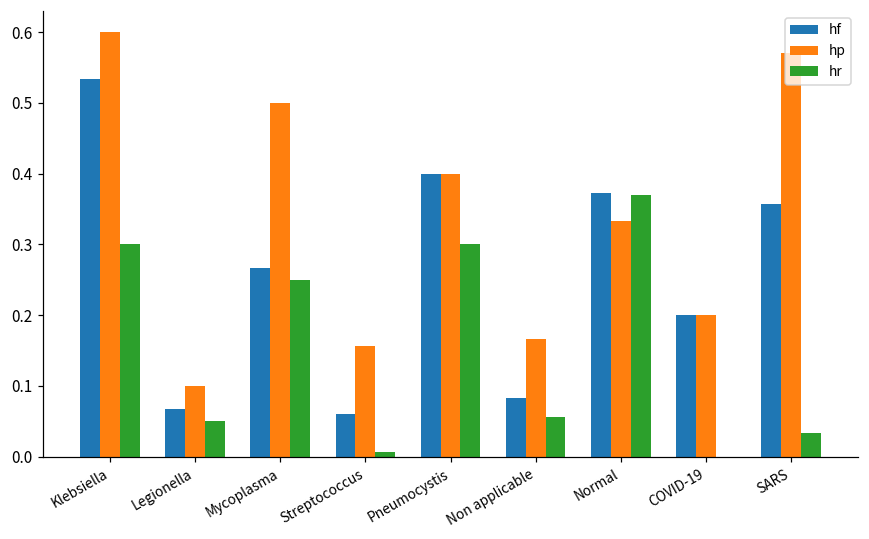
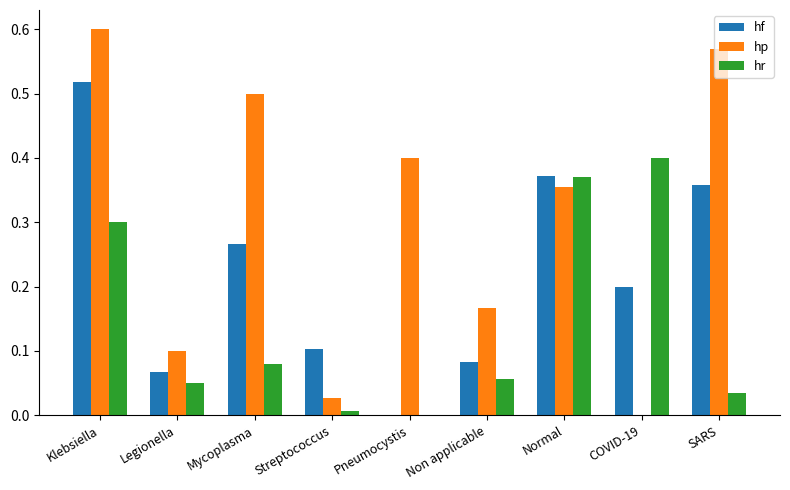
hf, Klebsiella: 0.53 -> 0.52
hr, Mycoplasma: 0.25 -> 0.08
hf, Streptococcus: 0.06 -> 0.10
hp, Streptococcus: 0.16 -> 0.03
hf, Pneumocystis: 0.4 -> 0.0
hr, Pneumocystis: 0.3 -> 0.0
hp, Normal: 0.33 -> 0.35
hp, COVID-19: 0.2 -> 0.0
hr, COVID-19: 0.0 -> 0.4
